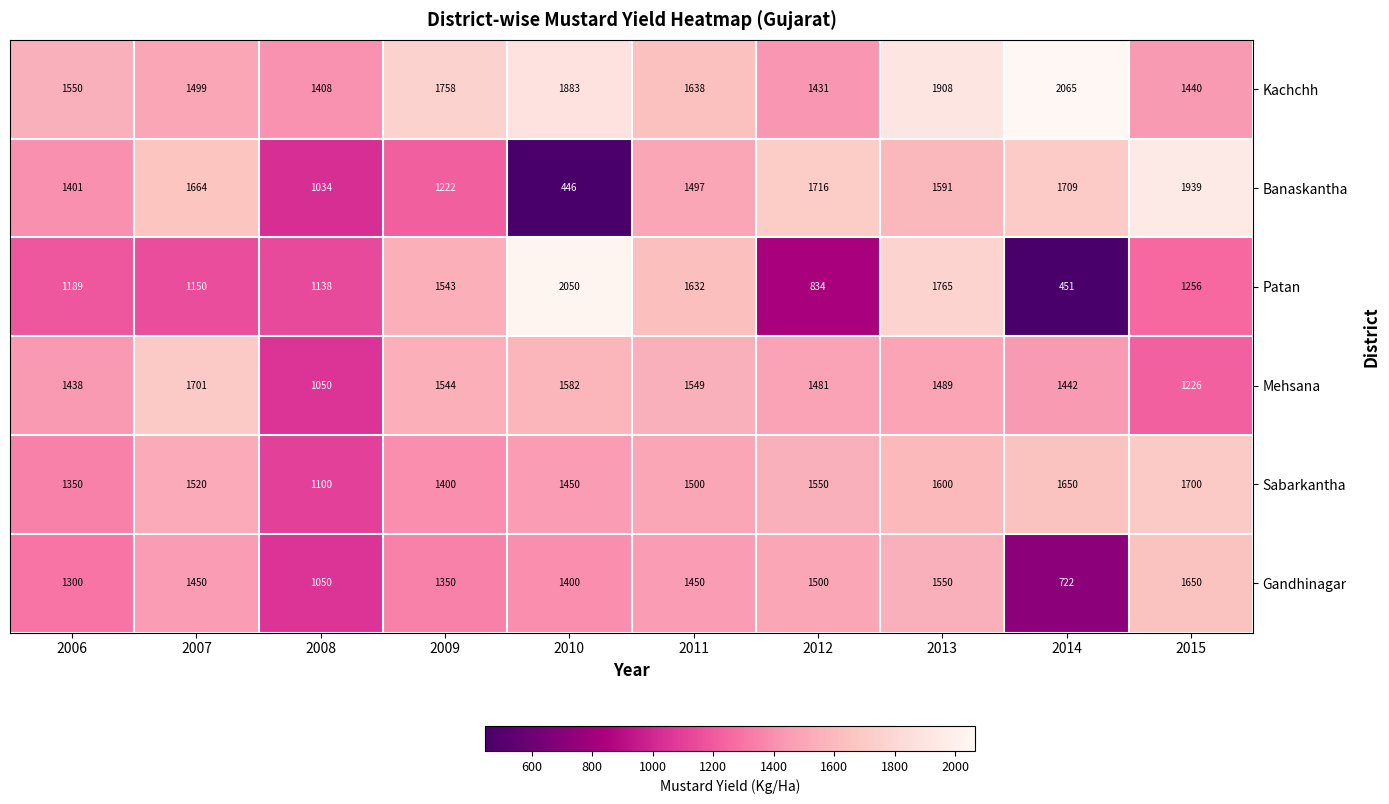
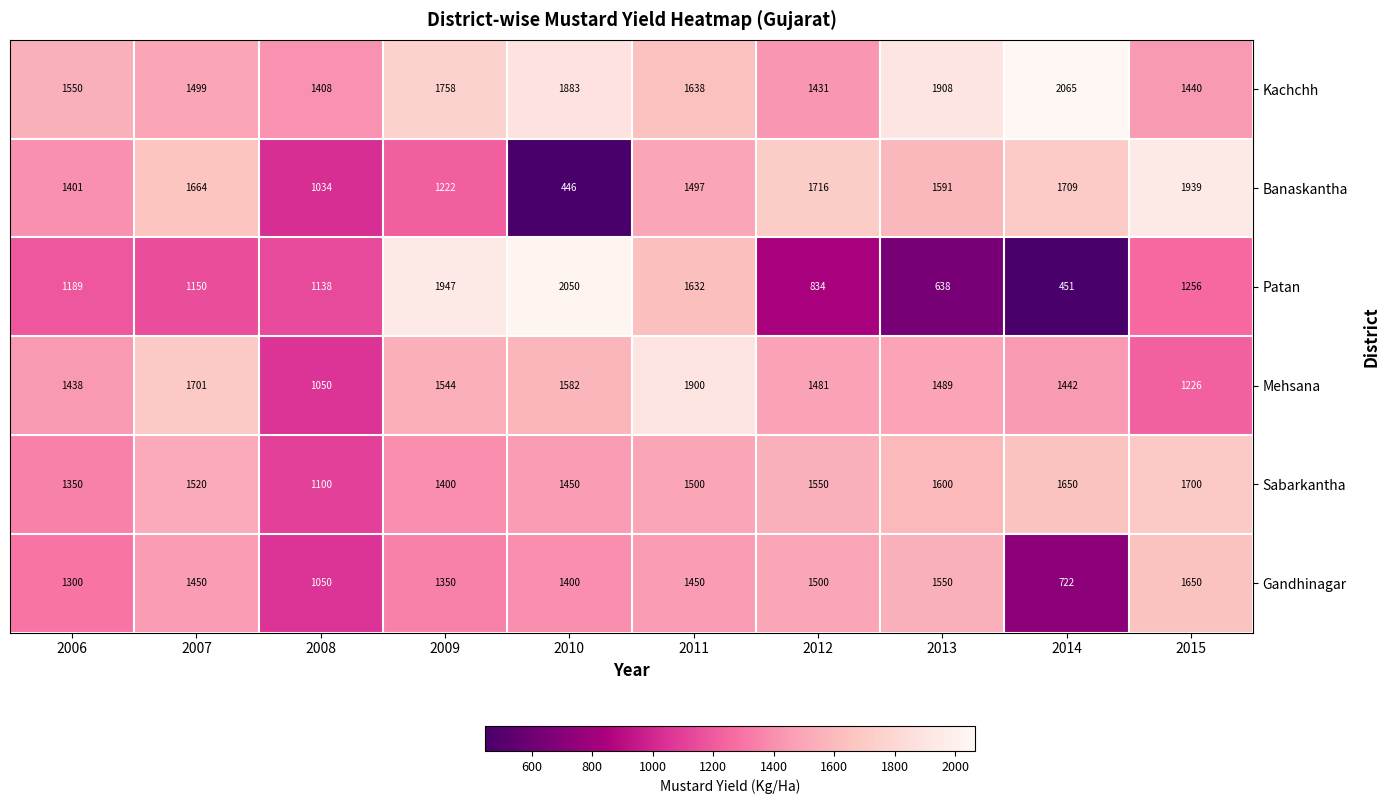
Patan, 2009: 1543 -> 1947
Patan, 2013: 1765 -> 638
Mehsana, 2011: 1549 -> 1900
